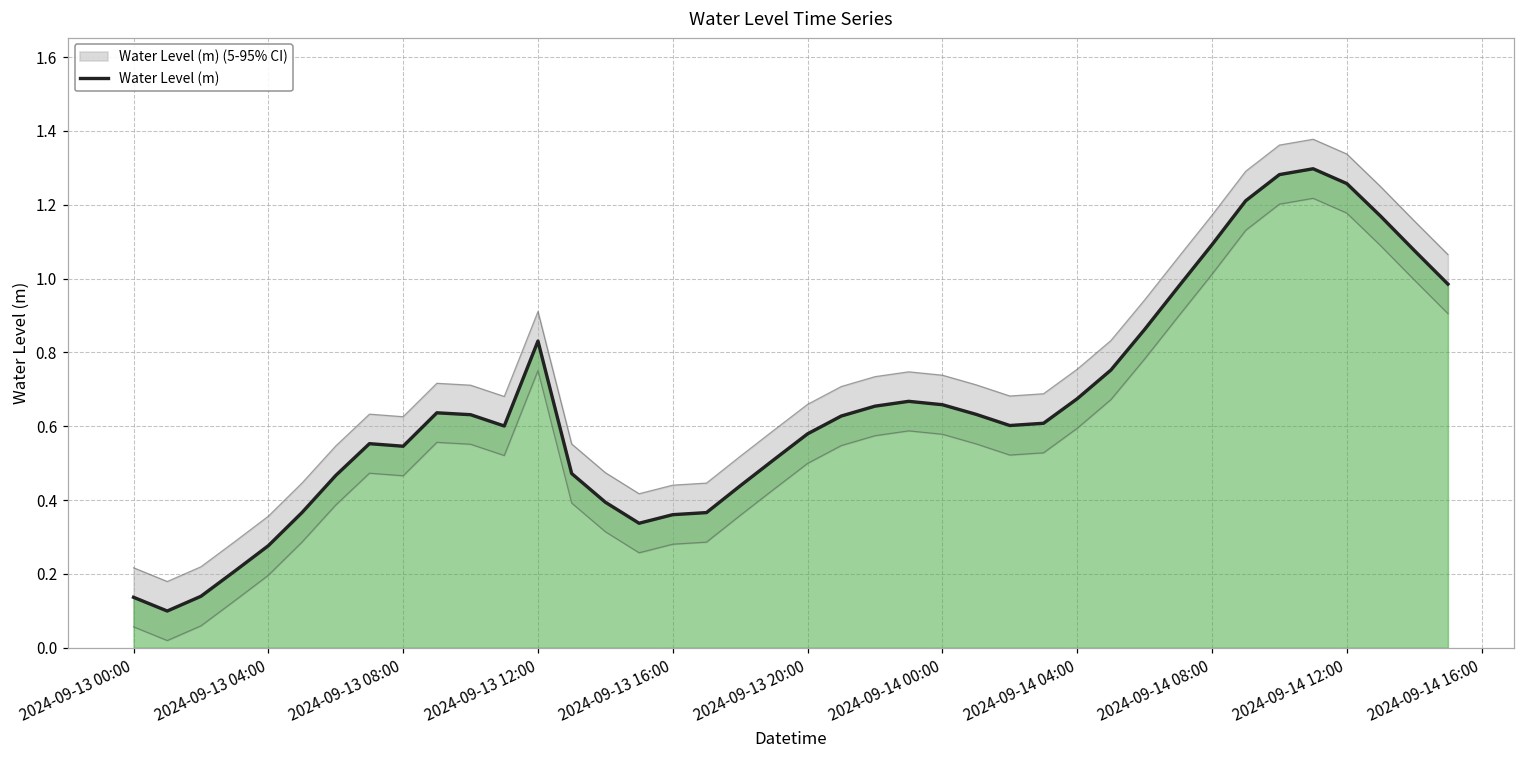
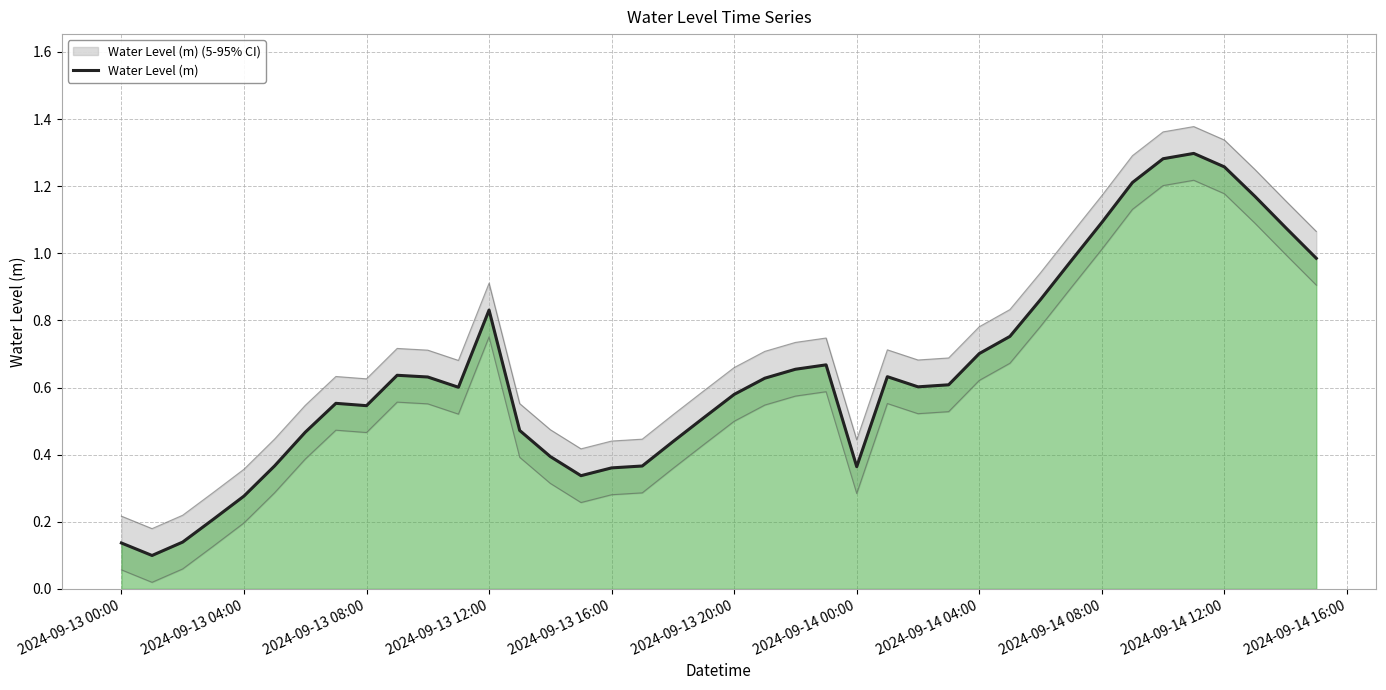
Water Level (m), 2024-09-14 00:00: 0.66 -> 0.36
Water Level (m), 2024-09-14 04:00: 0.67 -> 0.70
